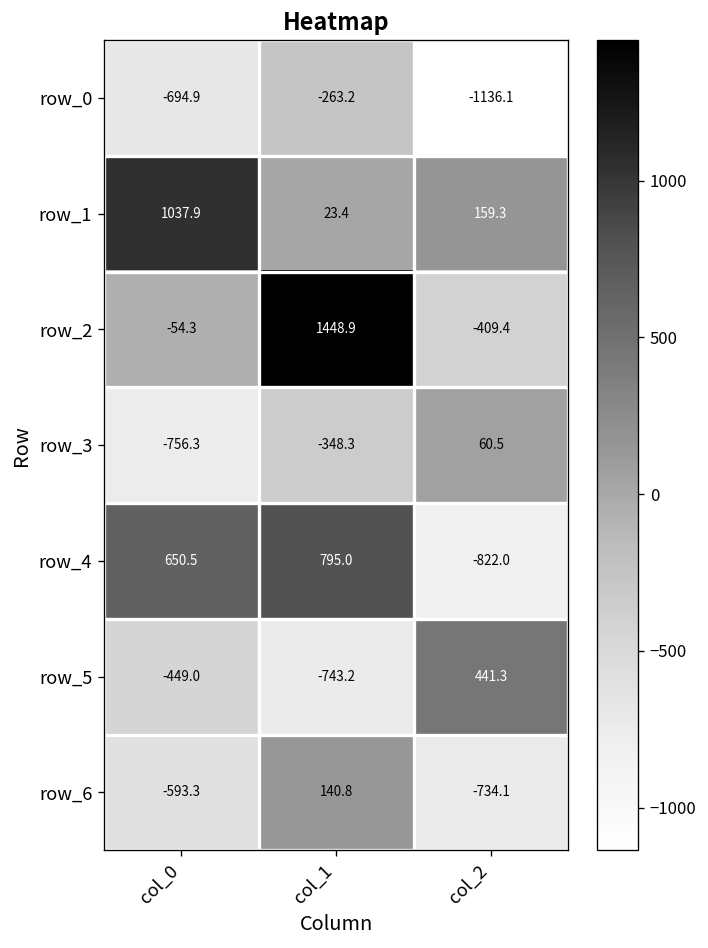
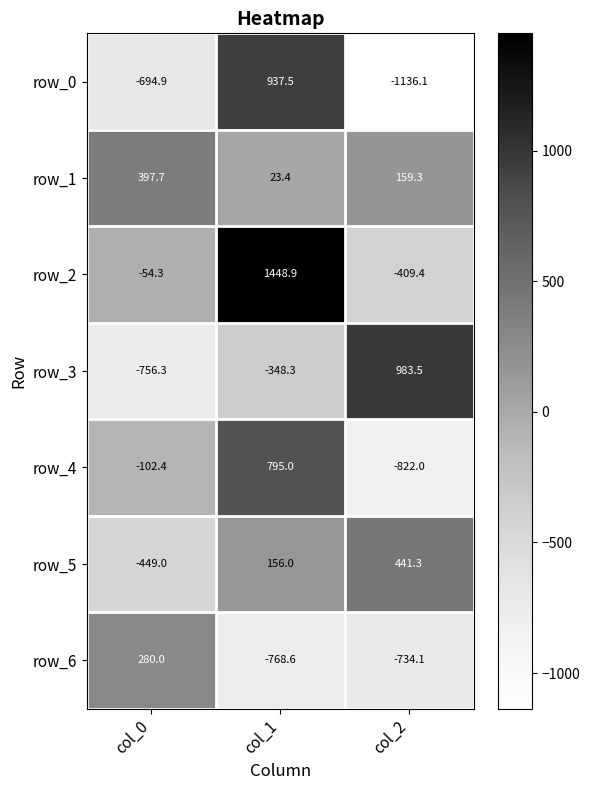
row_0, col_1: -263.2 -> 937.5
row_1, col_0: 1037.9 -> 397.7
row_3, col_2: 60.5 -> 983.5
row_4, col_0: 650.5 -> -102.4
row_5, col_1: -743.2 -> 156.0
row_6, col_0: -593.3 -> 280.0
row_6, col_1: 140.8 -> -768.6
